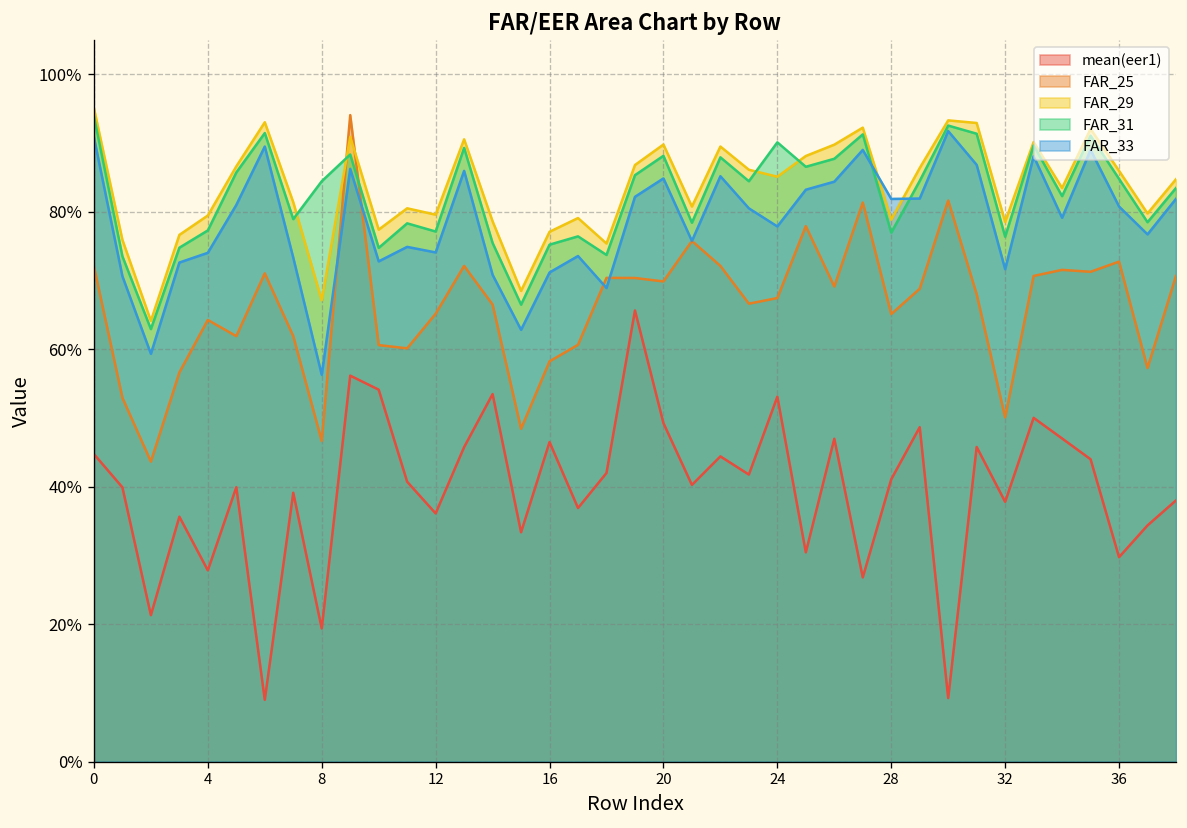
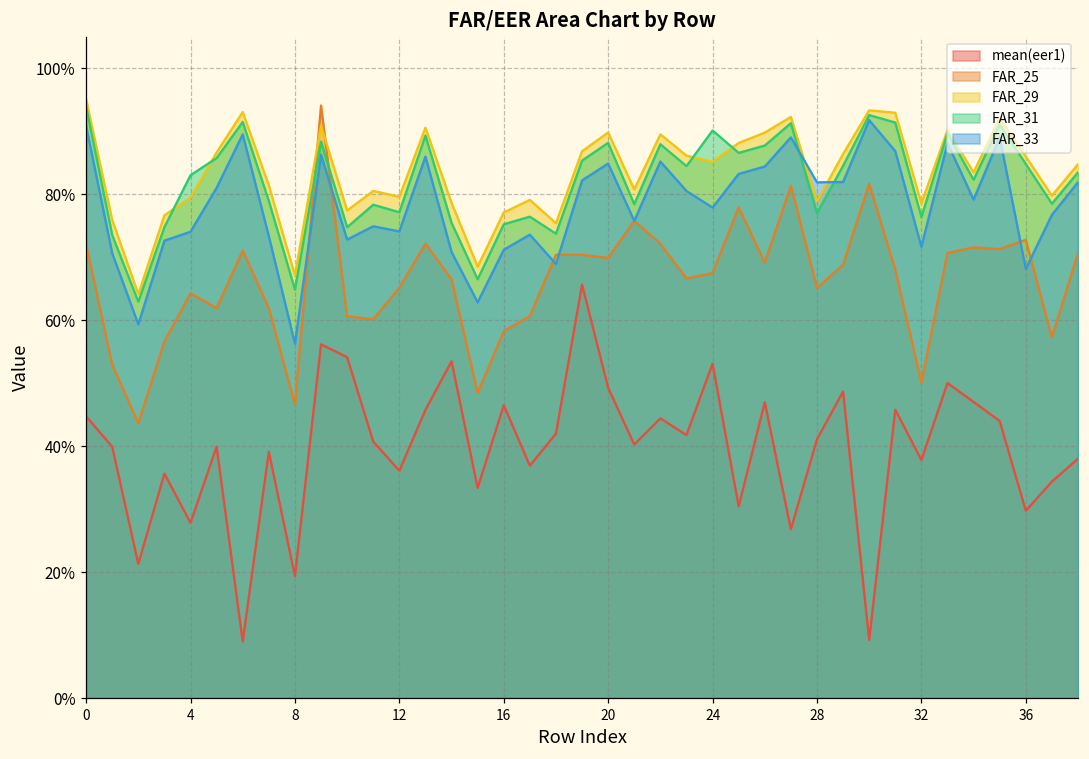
FAR_31, 4: 77% -> 83%
FAR_31, 8: 84% -> 65%
FAR_33, 36: 81% -> 68%
